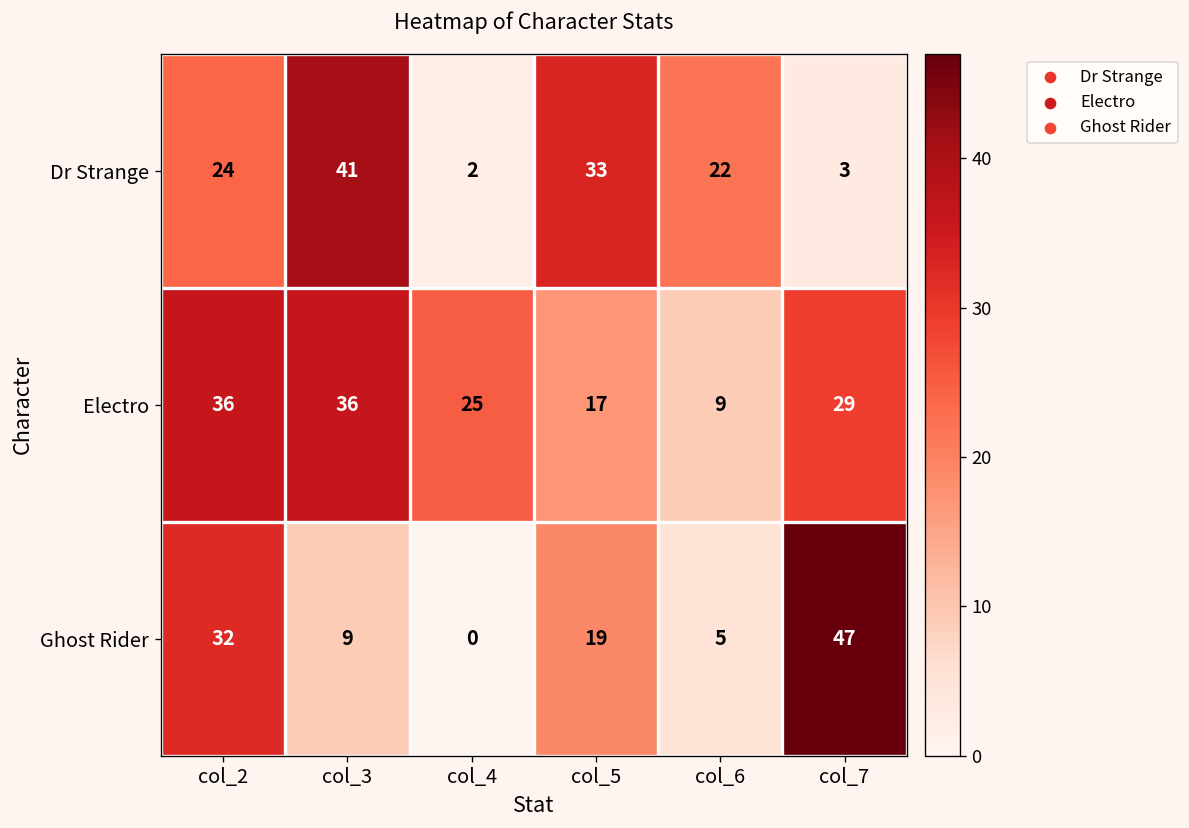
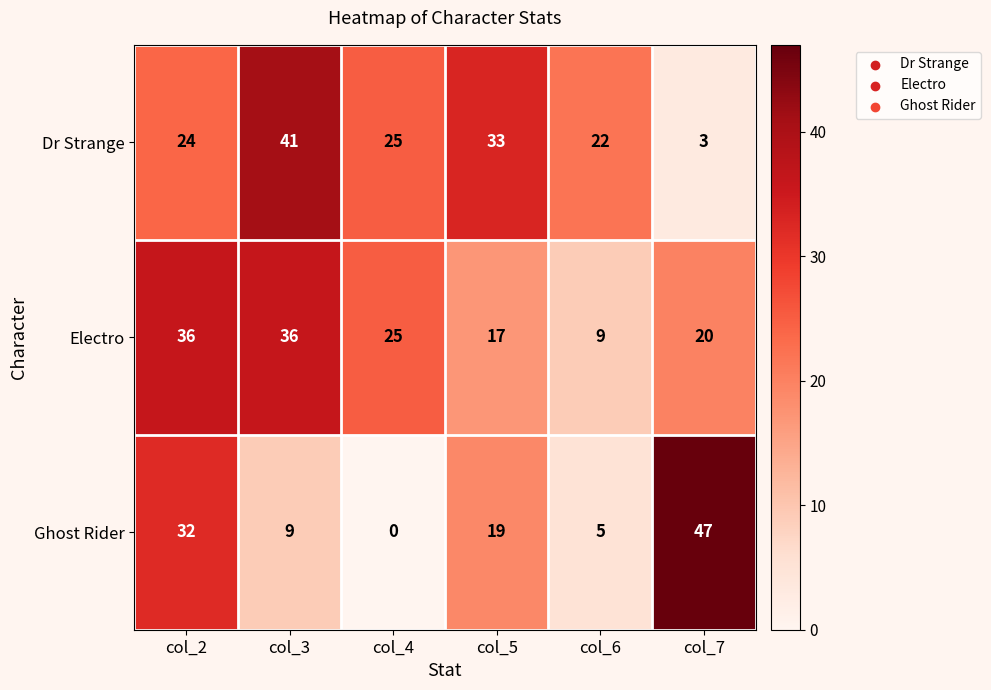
Dr Strange, col_4: 2 -> 25
Electro, col_7: 29 -> 20
